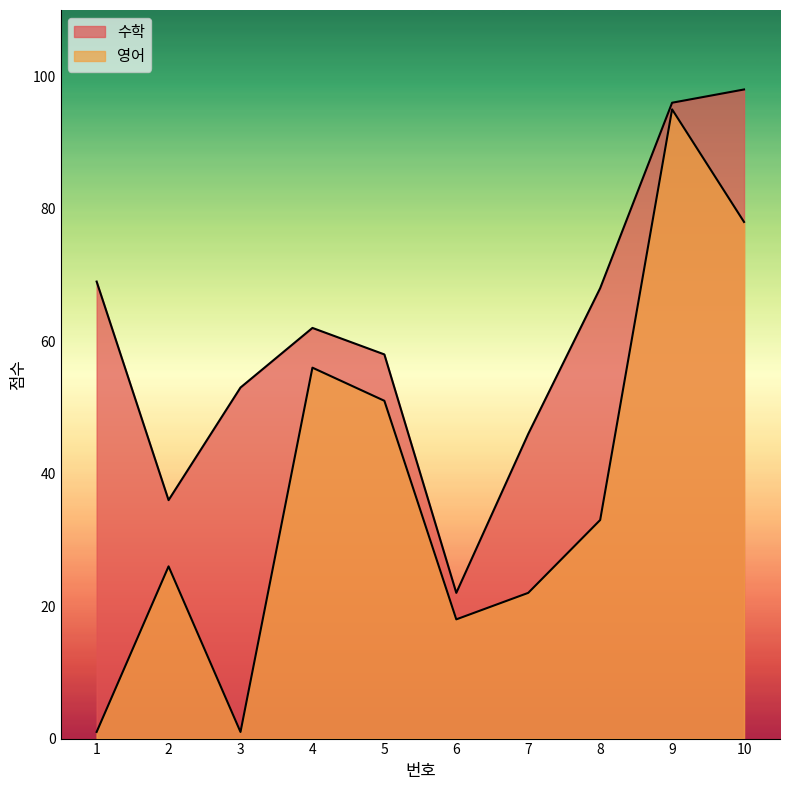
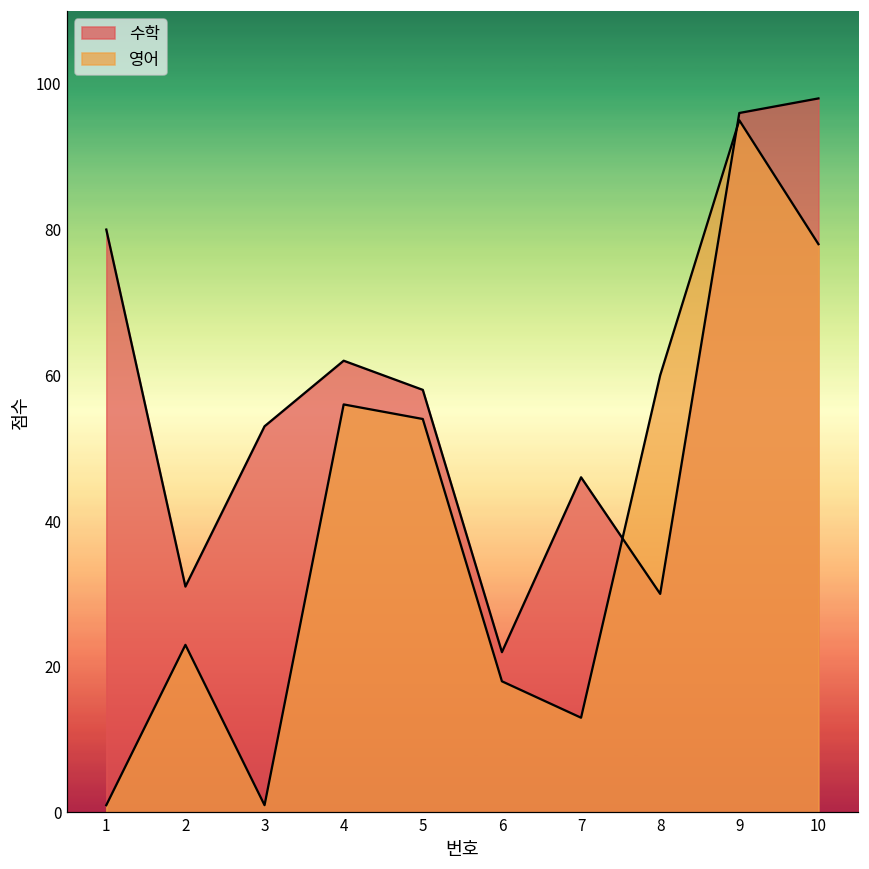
수학, 1: 69 -> 80
수학, 2: 36 -> 31
영어, 2: 26 -> 23
영어, 5: 51 -> 54
영어, 7: 22 -> 13
수학, 8: 68 -> 30
영어, 8: 33 -> 60
